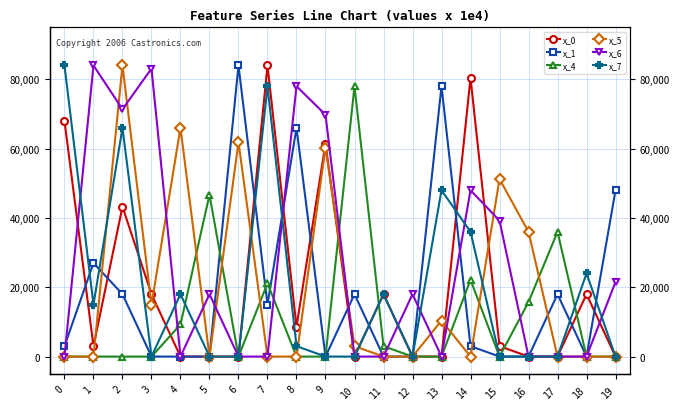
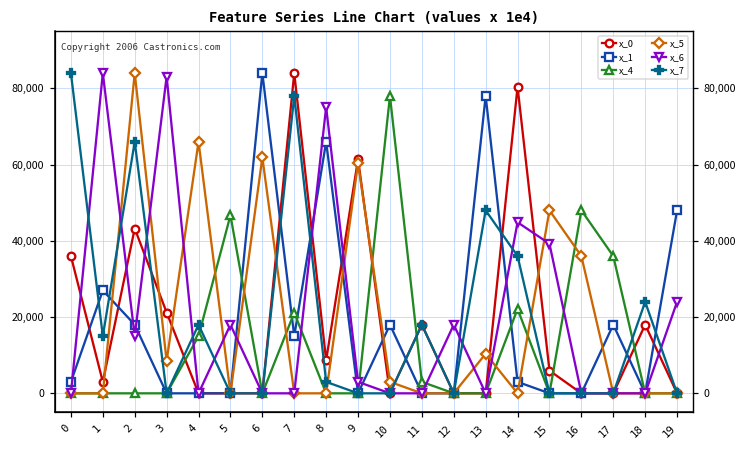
x_0, 0: 68,000 -> 36,000
x_6, 2: 71,000 -> 15,000
x_0, 3: 18,000 -> 21,000
x_5, 3: 15,000 -> 8,000
x_4, 4: 9,000 -> 15,000
x_6, 8: 78,000 -> 75,000
x_6, 9: 70,000 -> 3,000
x_6, 14: 48,000 -> 45,000
x_0, 15: 3,000 -> 6,000
x_5, 15: 51,000 -> 48,000
x_4, 16: 16,000 -> 48,000
x_6, 19: 22,000 -> 24,000
